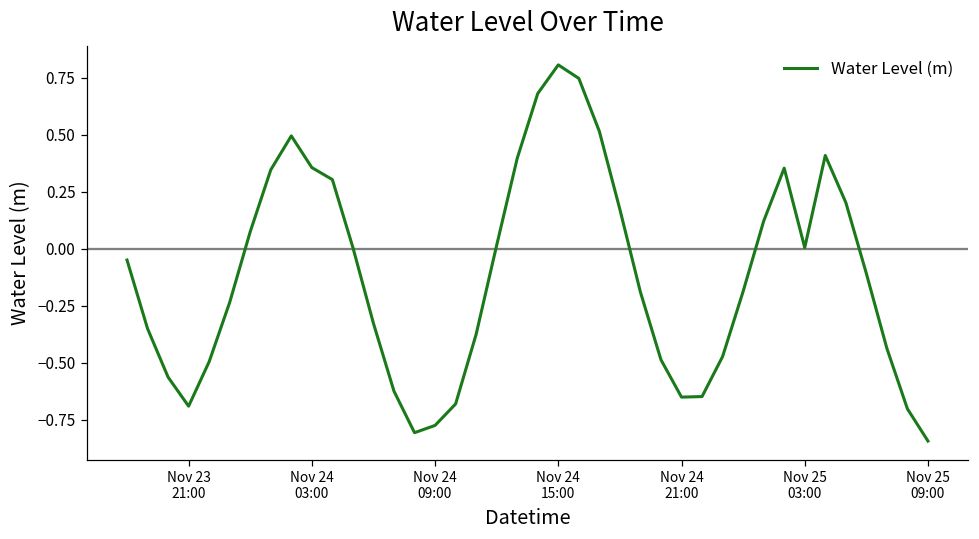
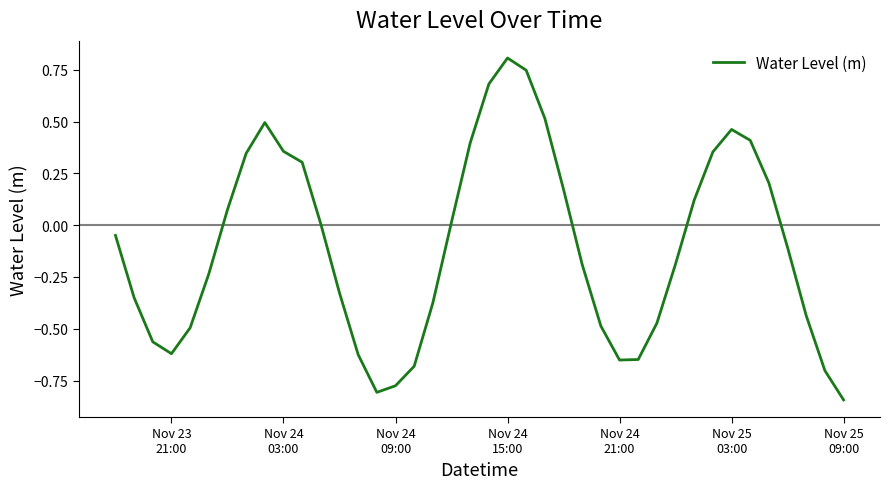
Nov 23 21:00: -0.69 -> -0.62
Nov 25 03:00: 0.01 -> 0.46
